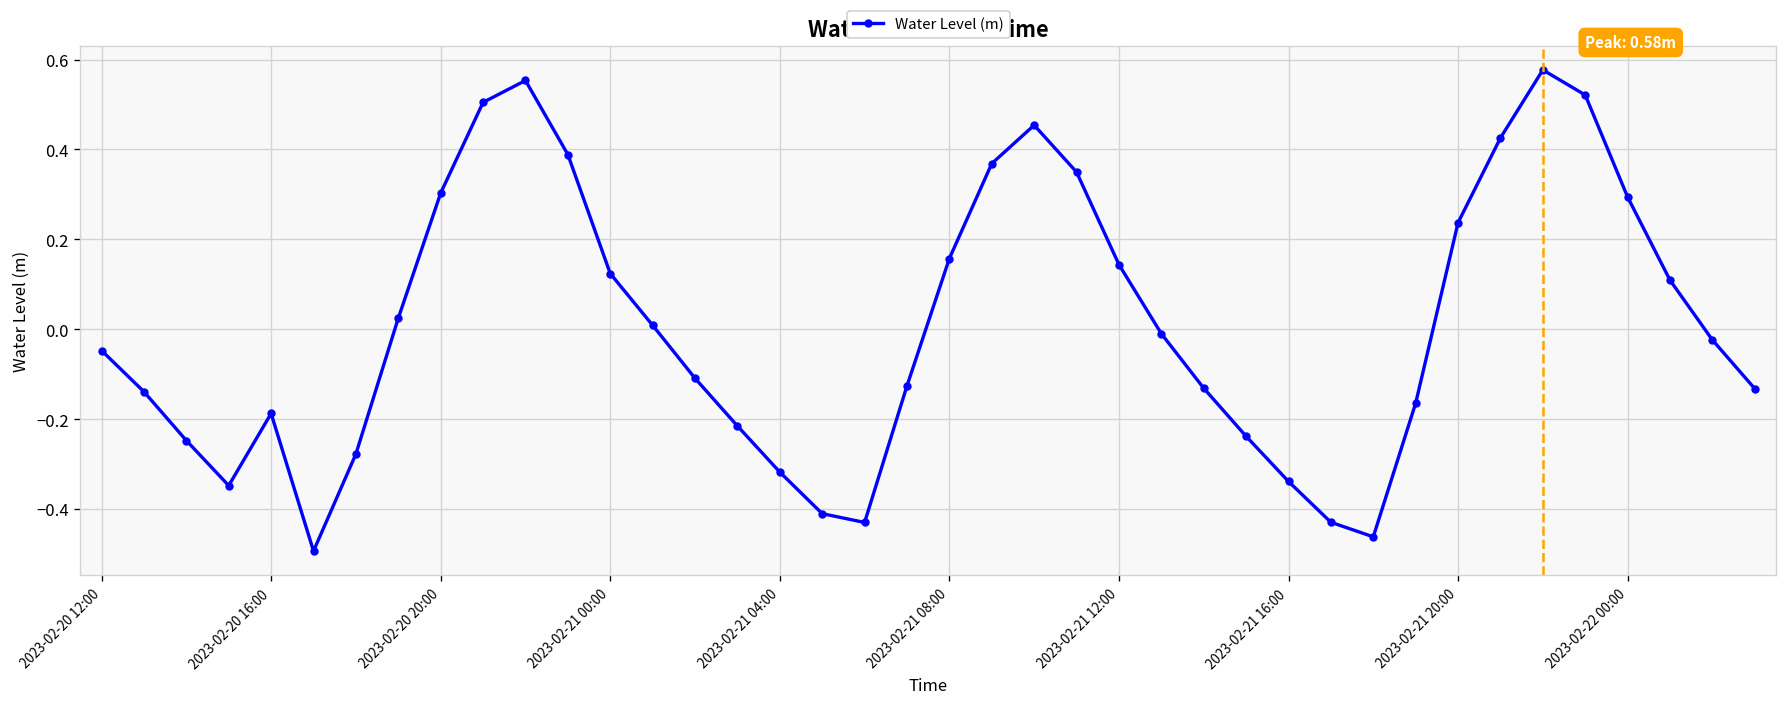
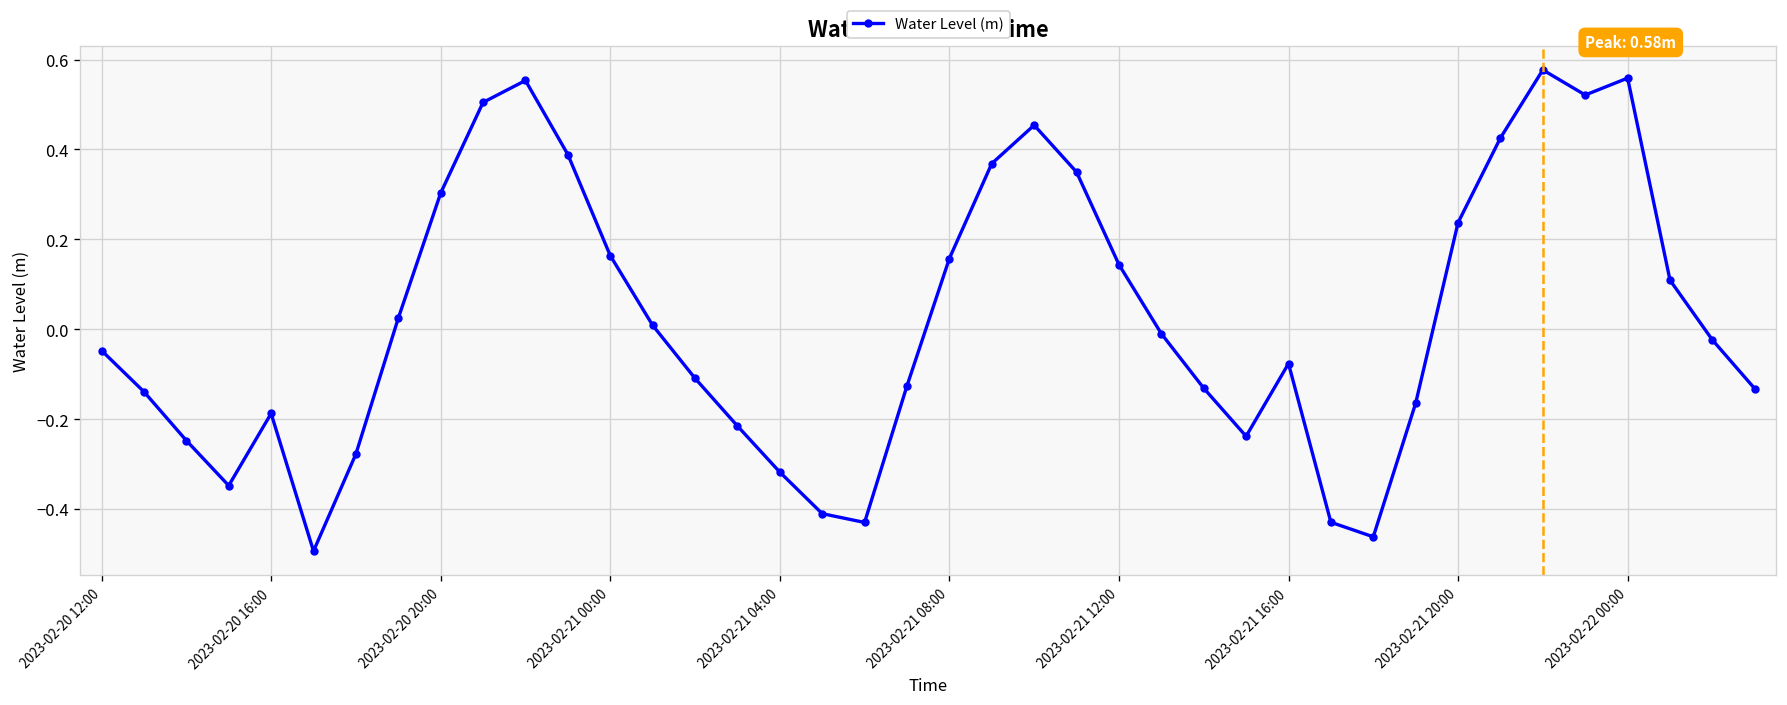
2023-02-21 00:00: 0.12 -> 0.16
2023-02-21 16:00: -0.34 -> -0.08
2023-02-22 00:00: 0.29 -> 0.56
